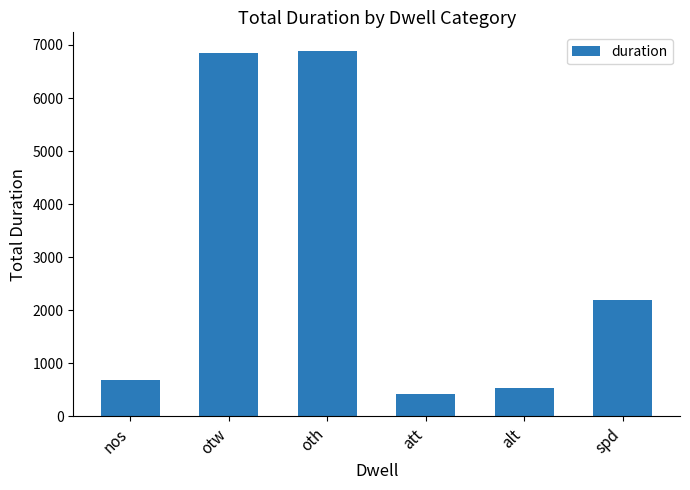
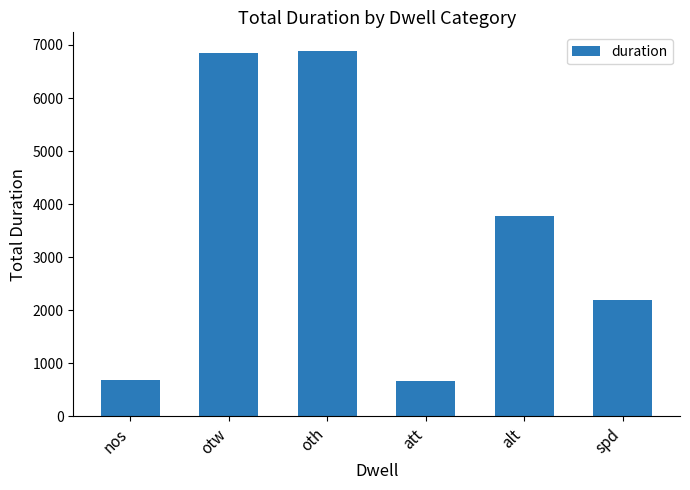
att: 400 -> 700
alt: 500 -> 3800
